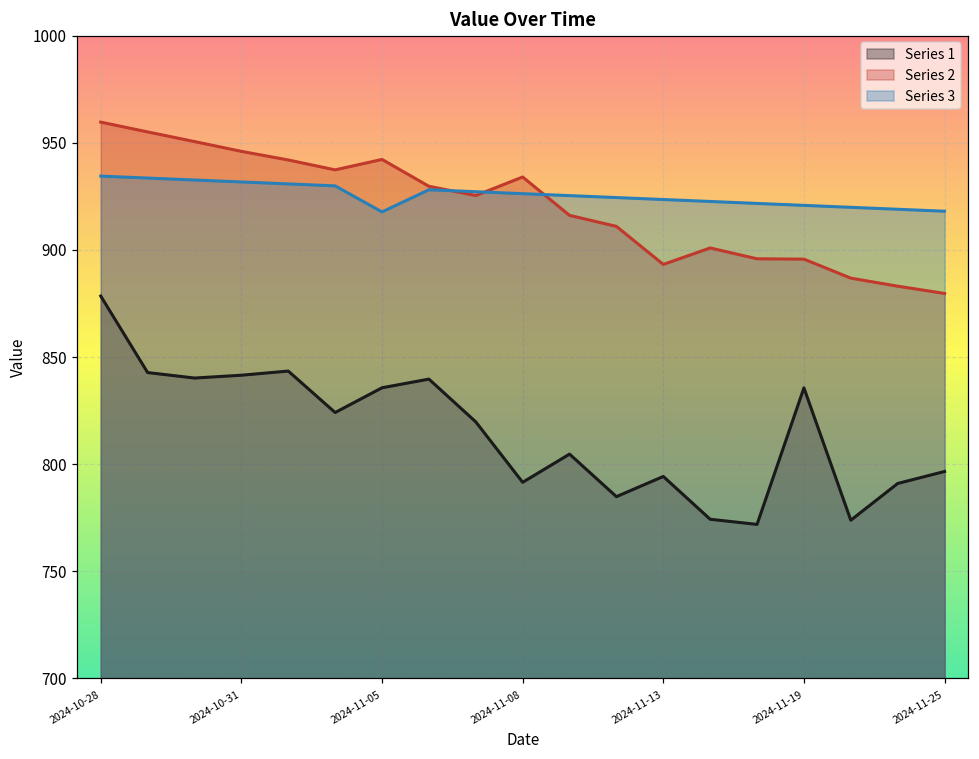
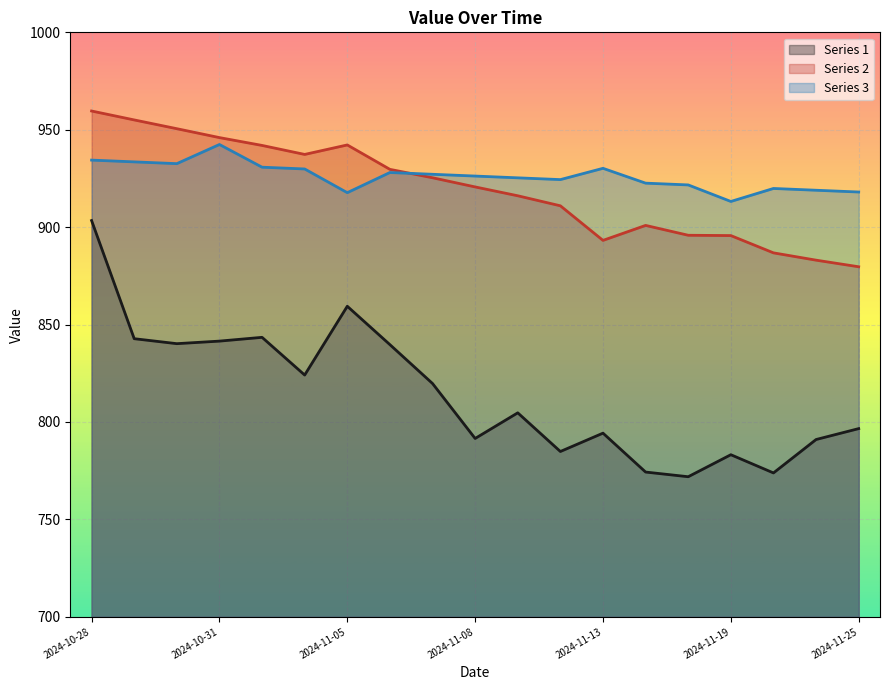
Series 1, 2024-10-28: 878 -> 903
Series 3, 2024-10-31: 932 -> 942
Series 1, 2024-11-05: 836 -> 859
Series 2, 2024-11-08: 934 -> 921
Series 3, 2024-11-13: 924 -> 930
Series 1, 2024-11-19: 836 -> 783
Series 3, 2024-11-19: 921 -> 913
